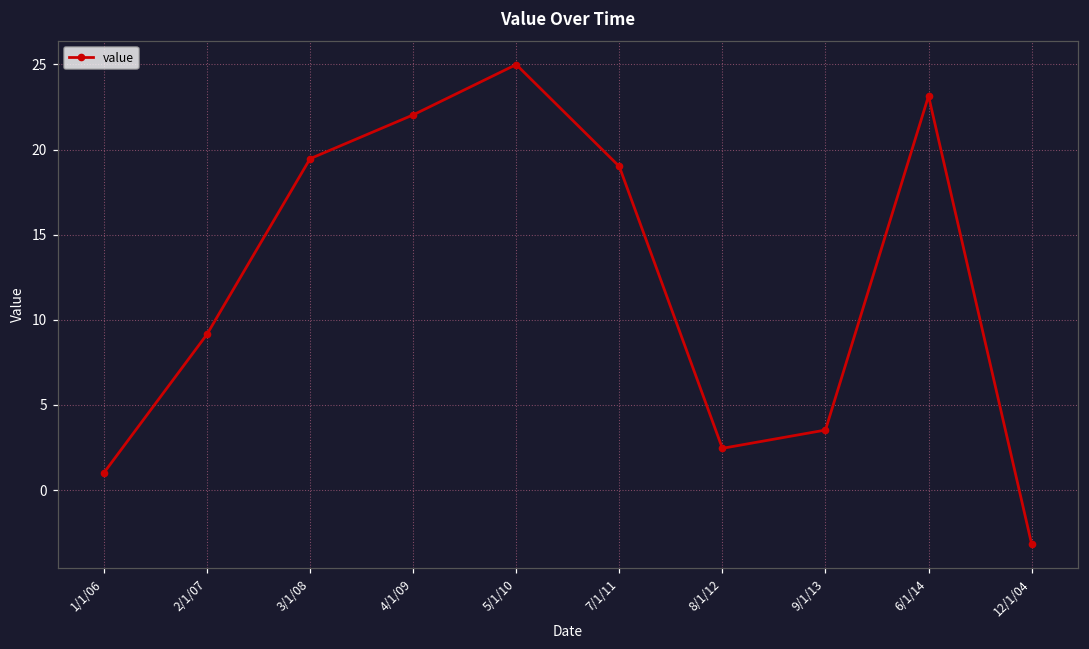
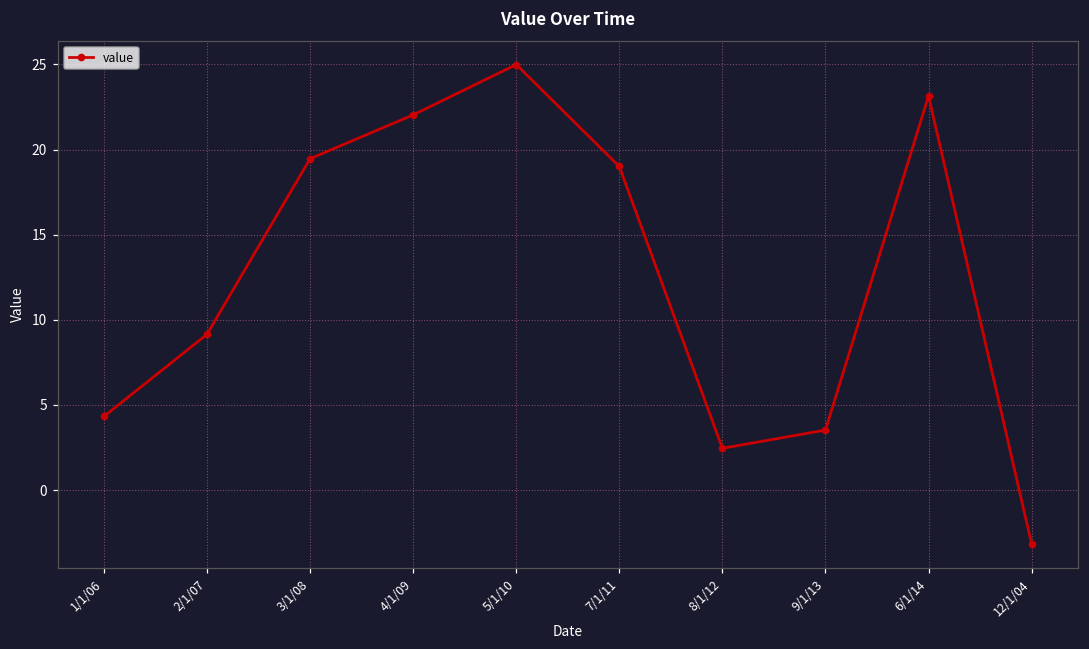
1/1/06: 1.0 -> 4.3
